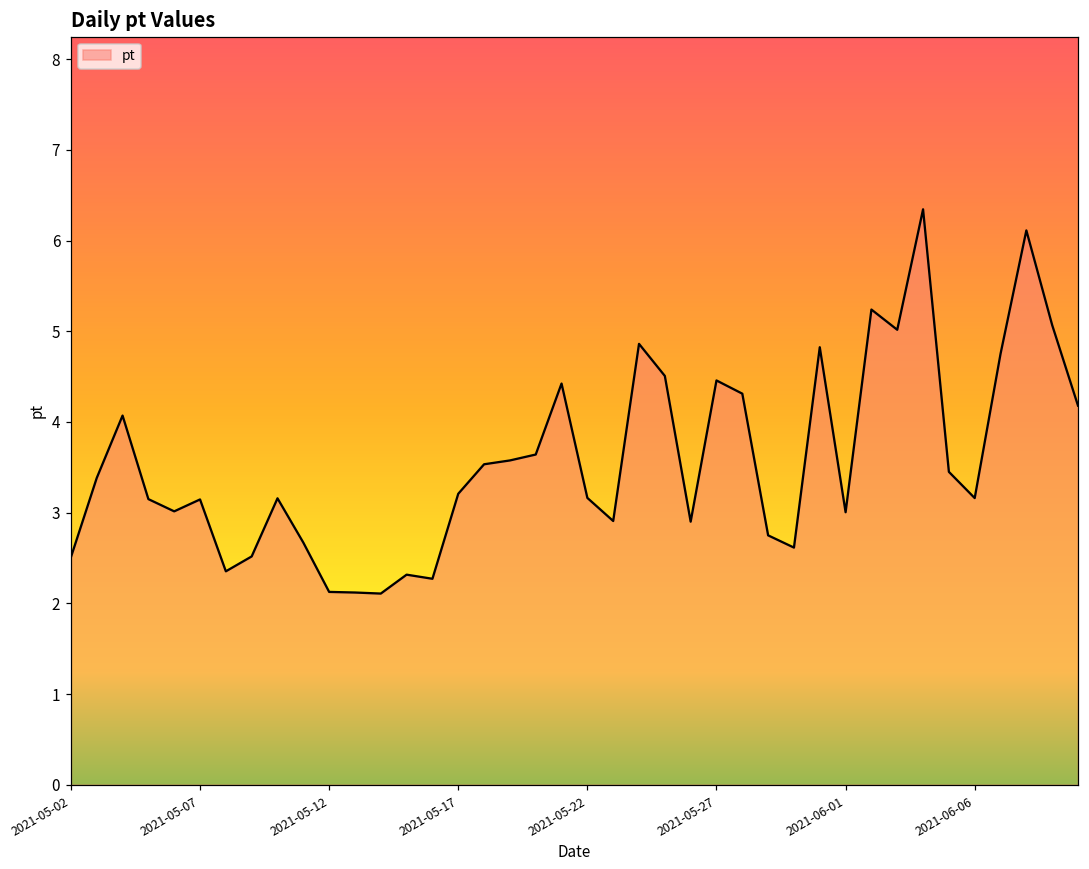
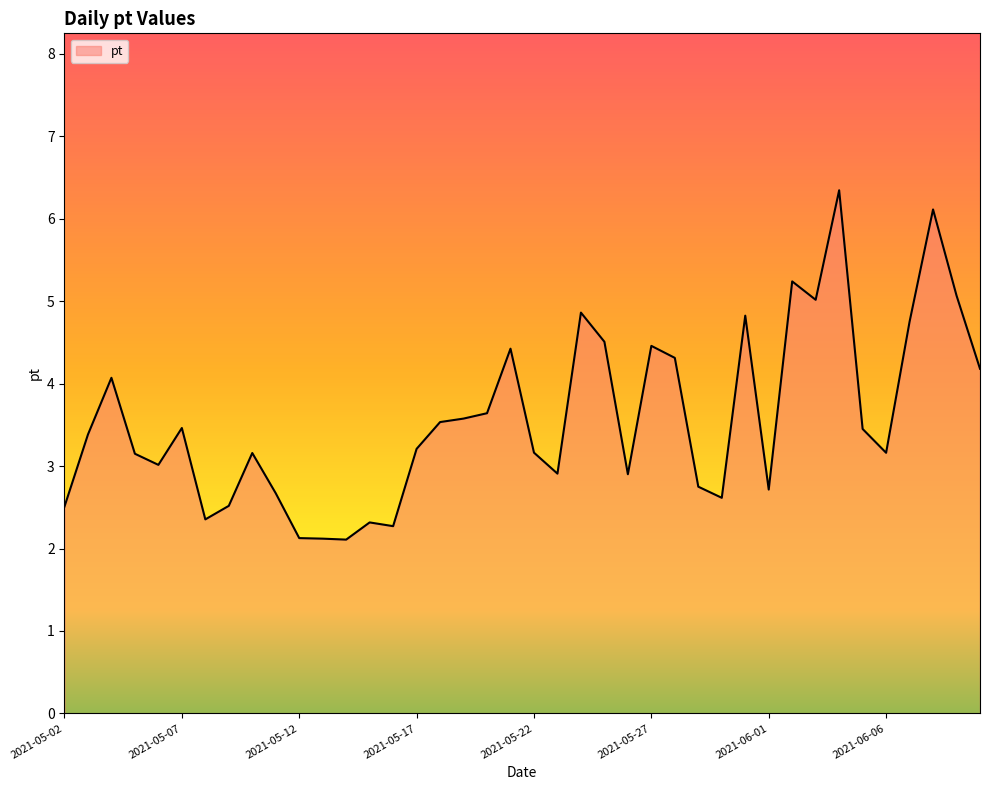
2021-05-07: 3.1 -> 3.5
2021-06-01: 3.0 -> 2.7
